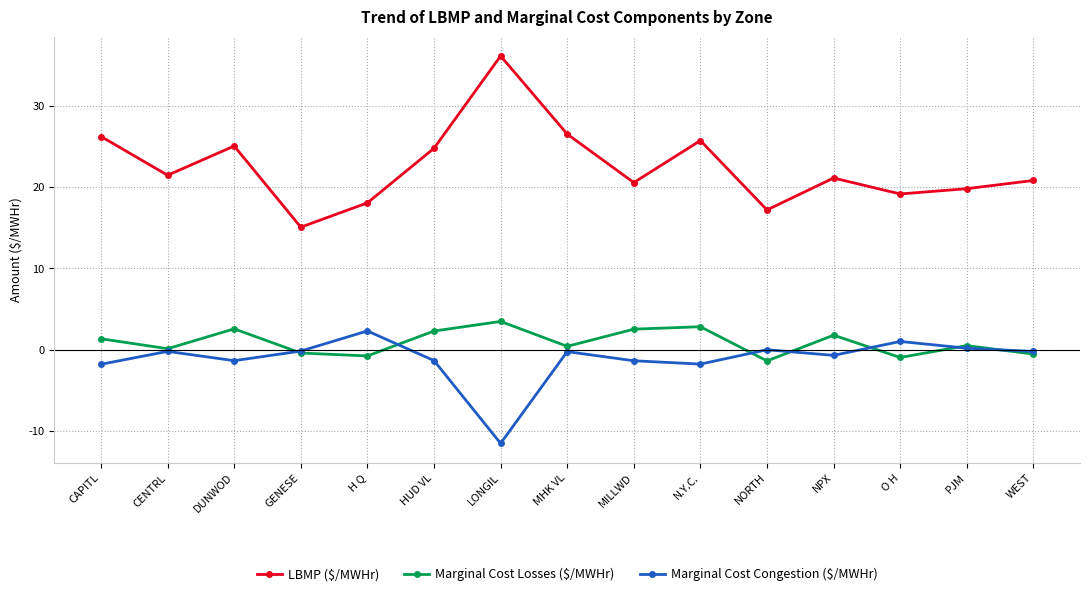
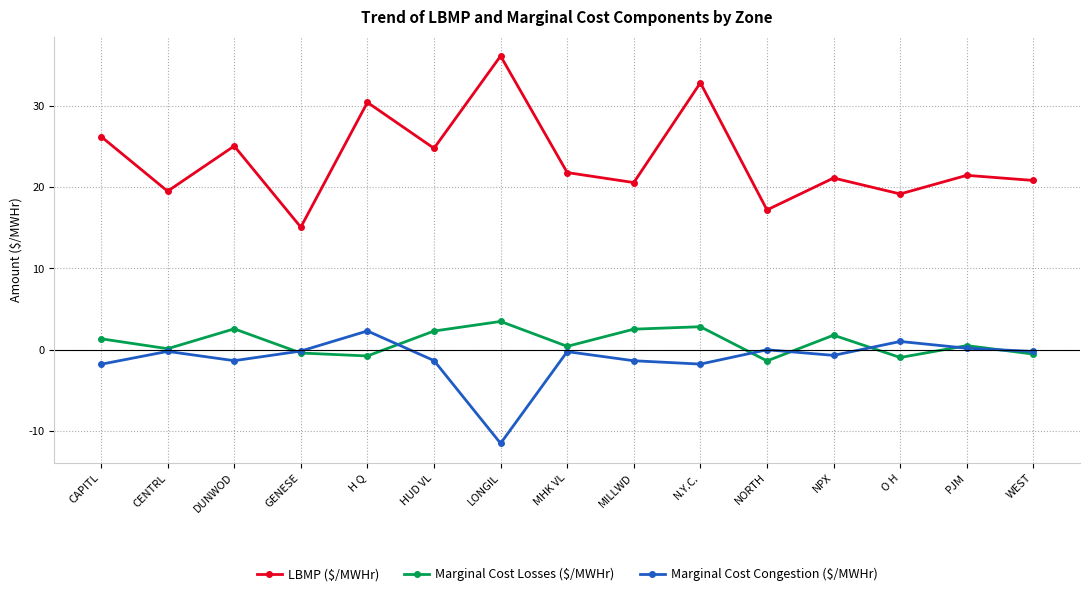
LBMP ($/MWHr), CENTRL: 21 -> 19
LBMP ($/MWHr), H Q: 18 -> 30
LBMP ($/MWHr), MHK VL: 27 -> 22
LBMP ($/MWHr), N.Y.C.: 26 -> 33
LBMP ($/MWHr), PJM: 20 -> 21
